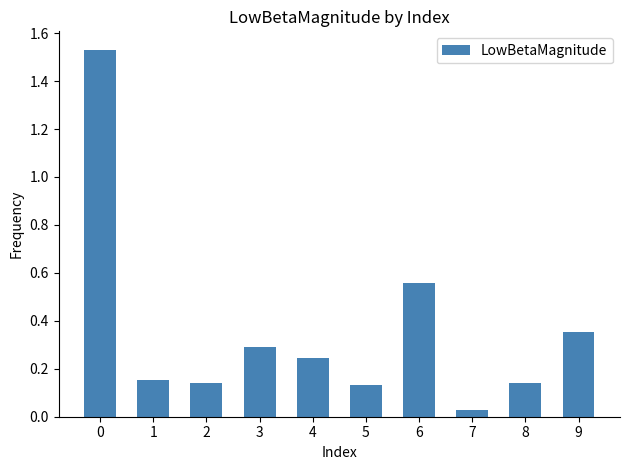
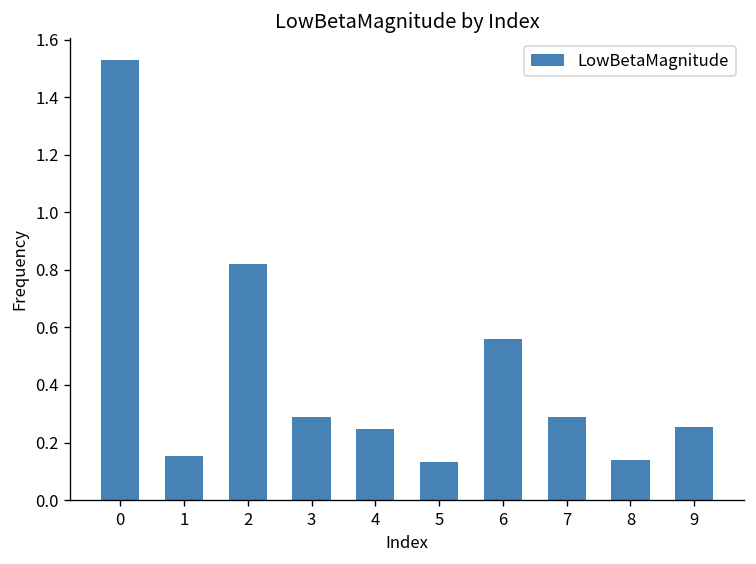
2: 0.14 -> 0.82
7: 0.03 -> 0.29
9: 0.35 -> 0.25
